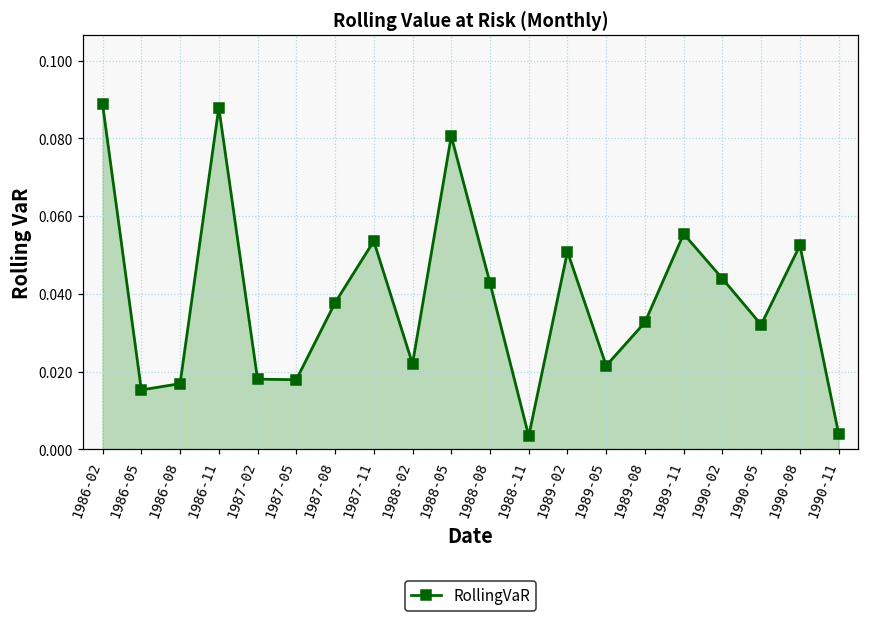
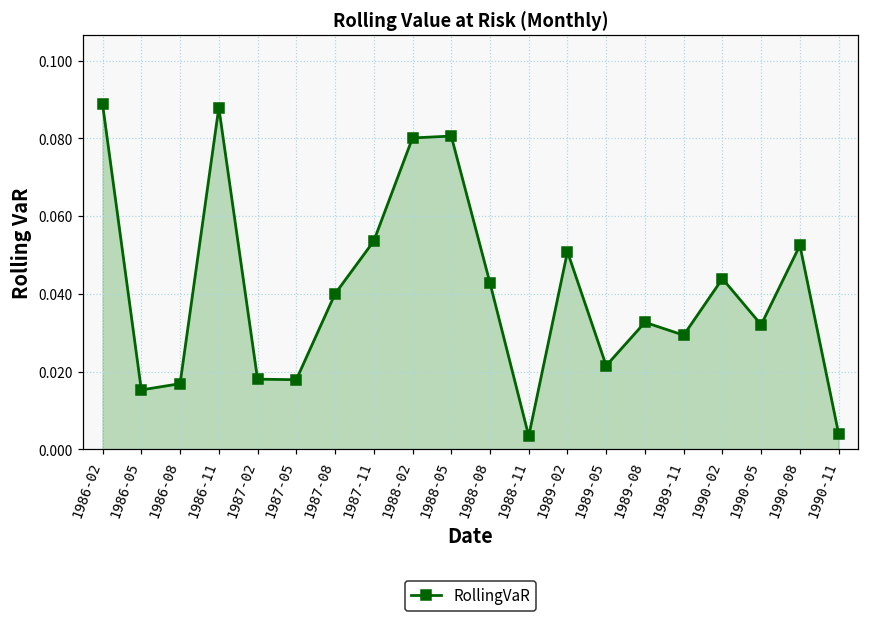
1987-08: 0.038 -> 0.040
1988-02: 0.022 -> 0.080
1989-11: 0.055 -> 0.029
